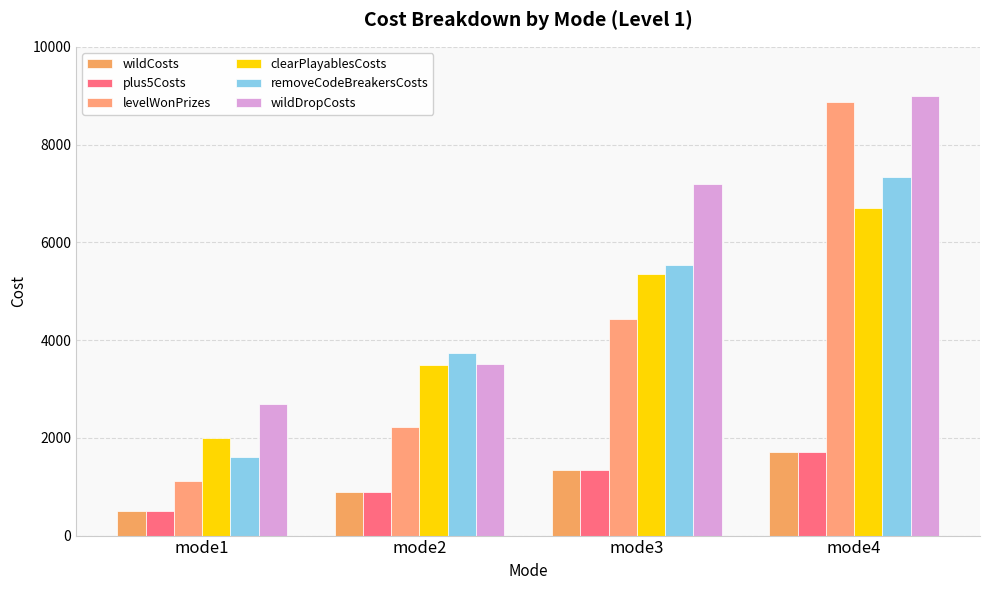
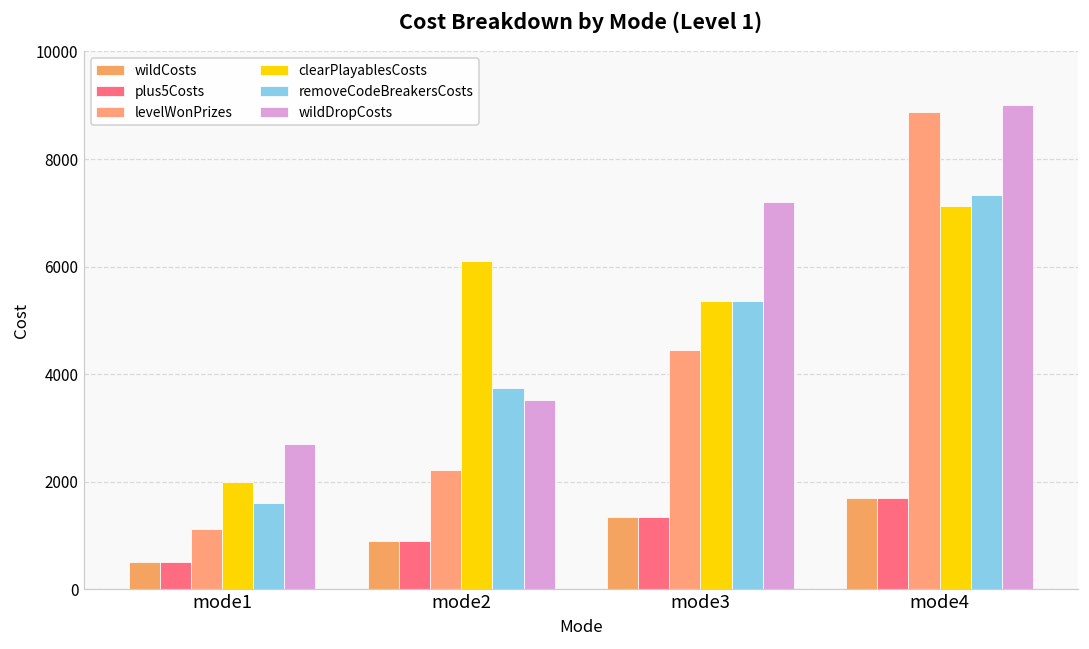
clearPlayablesCosts, mode2: 3500 -> 6100
removeCodeBreakersCosts, mode3: 5500 -> 5400
clearPlayablesCosts, mode4: 6700 -> 7100
